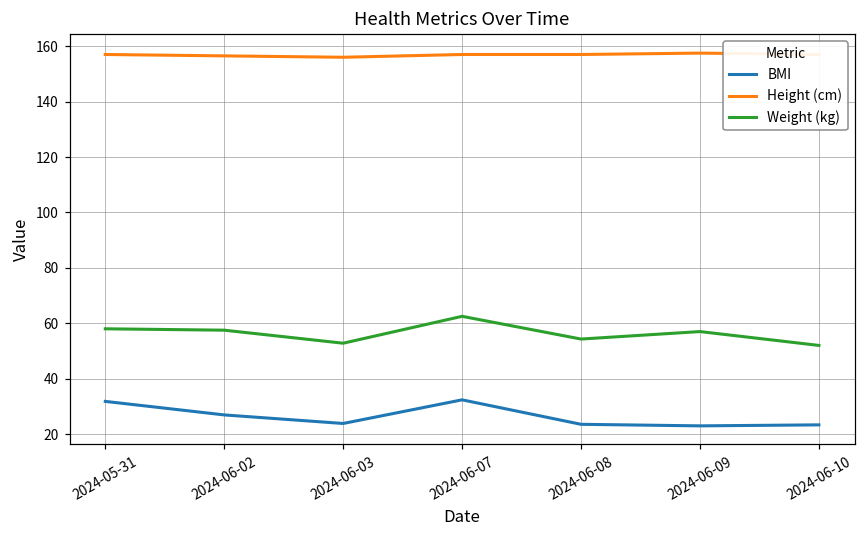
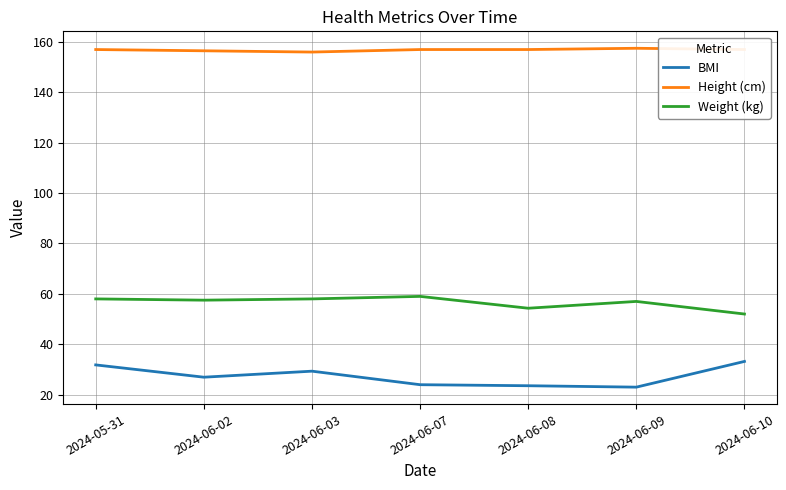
BMI, 2024-06-03: 24 -> 29
Weight (kg), 2024-06-03: 53 -> 58
BMI, 2024-06-07: 32 -> 24
Weight (kg), 2024-06-07: 63 -> 59
BMI, 2024-06-10: 23 -> 33
